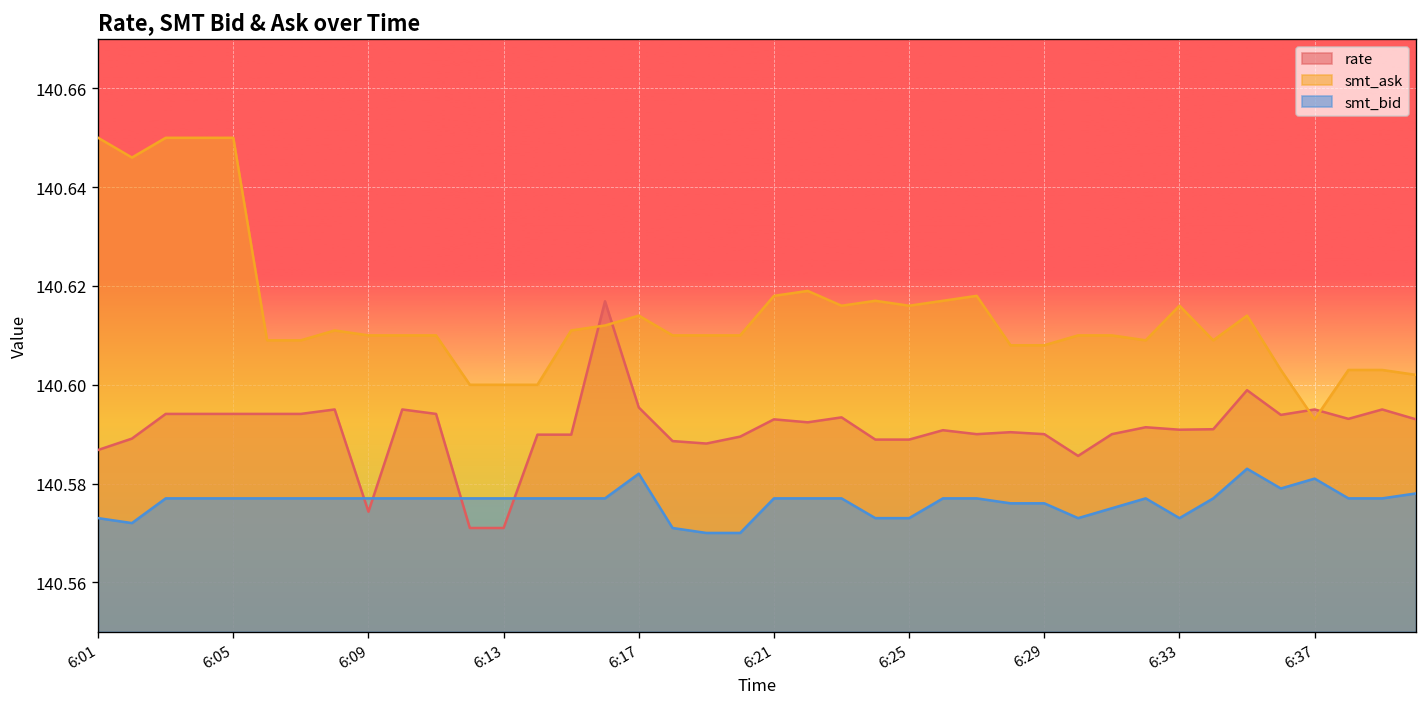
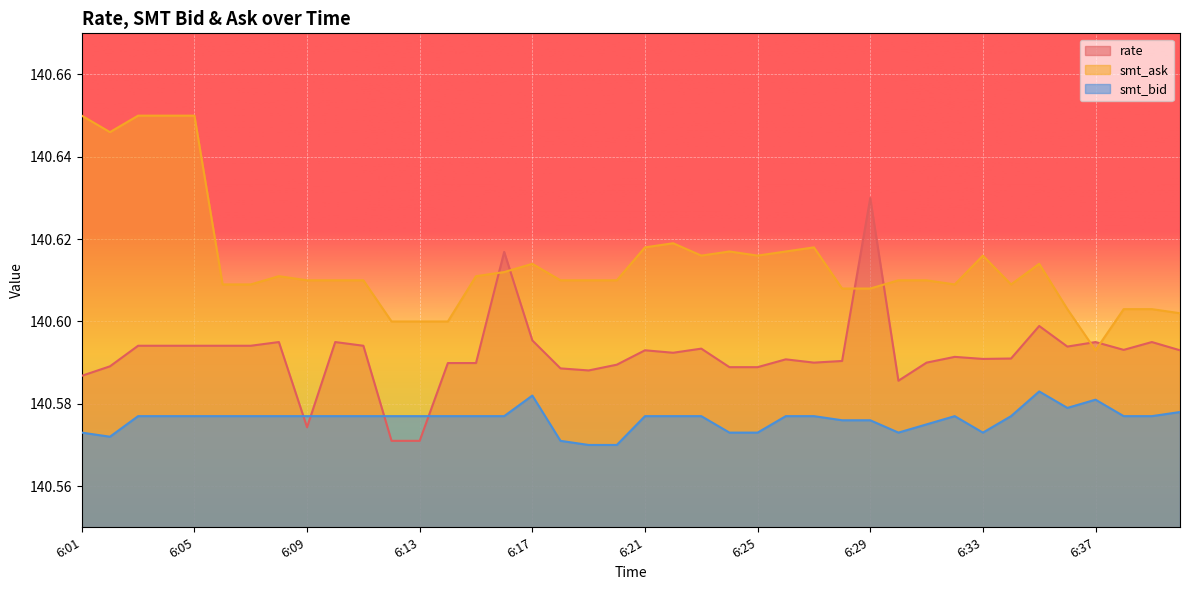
rate, 6:29: 140.59 -> 140.63
